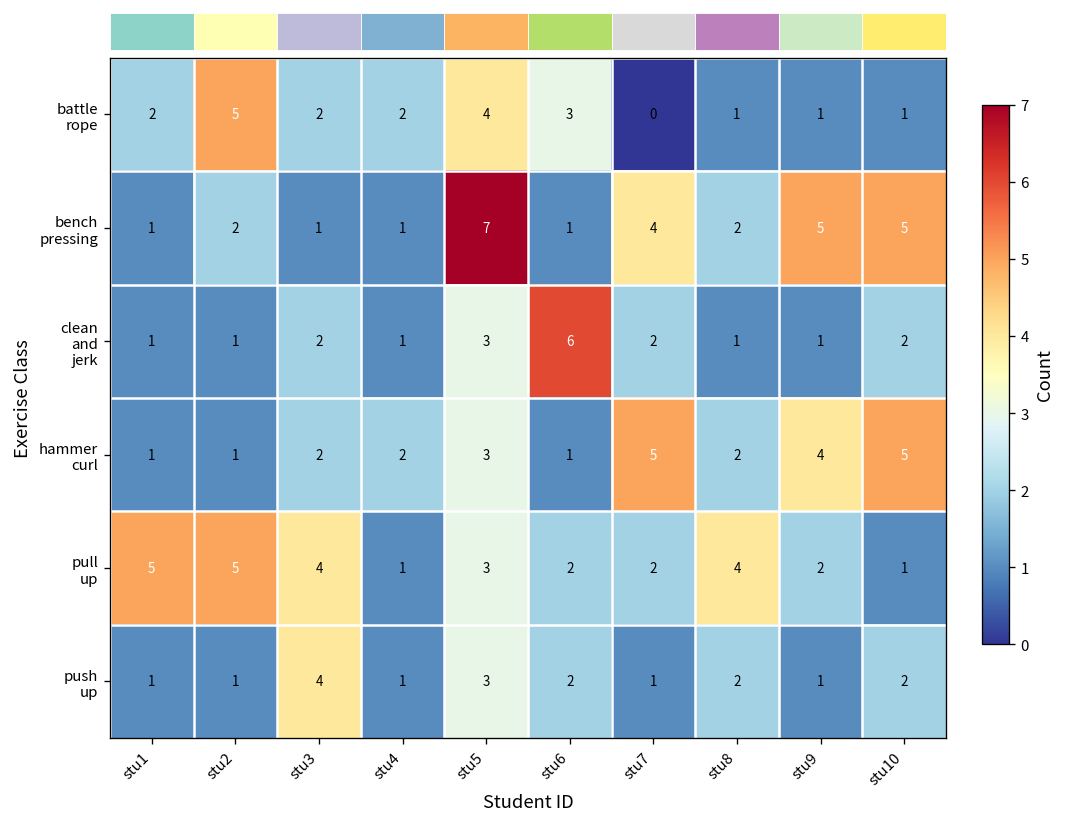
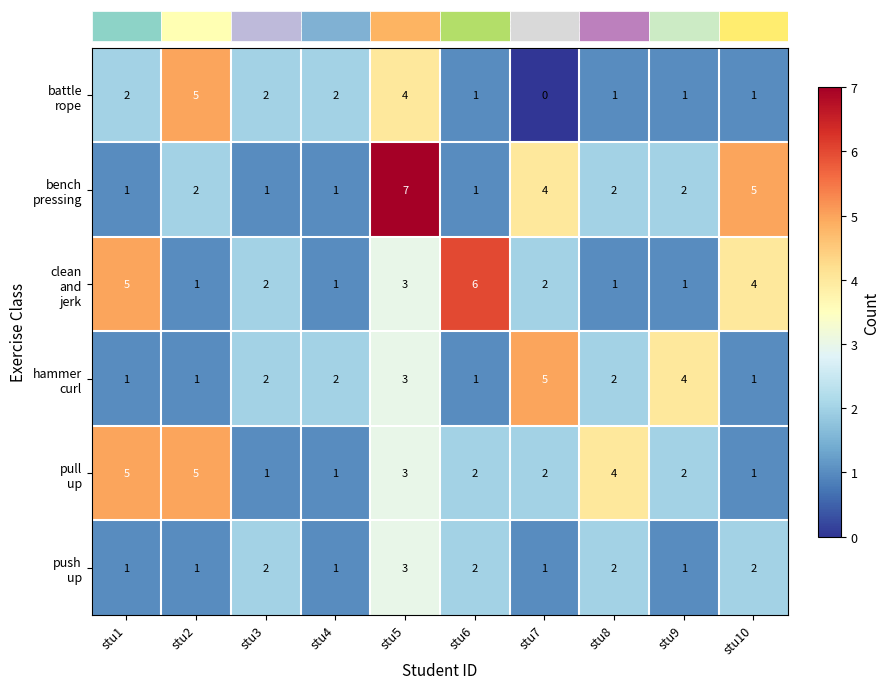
Class × Student ID Assignment Heatmap, battle rope, stu6: 3 -> 1
Class × Student ID Assignment Heatmap, bench pressing, stu9: 5 -> 2
Class × Student ID Assignment Heatmap, clean and jerk, stu1: 1 -> 5
Class × Student ID Assignment Heatmap, clean and jerk, stu10: 2 -> 4
Class × Student ID Assignment Heatmap, hammer curl, stu10: 5 -> 1
Class × Student ID Assignment Heatmap, pull up, stu3: 4 -> 1
Class × Student ID Assignment Heatmap, push up, stu3: 4 -> 2
